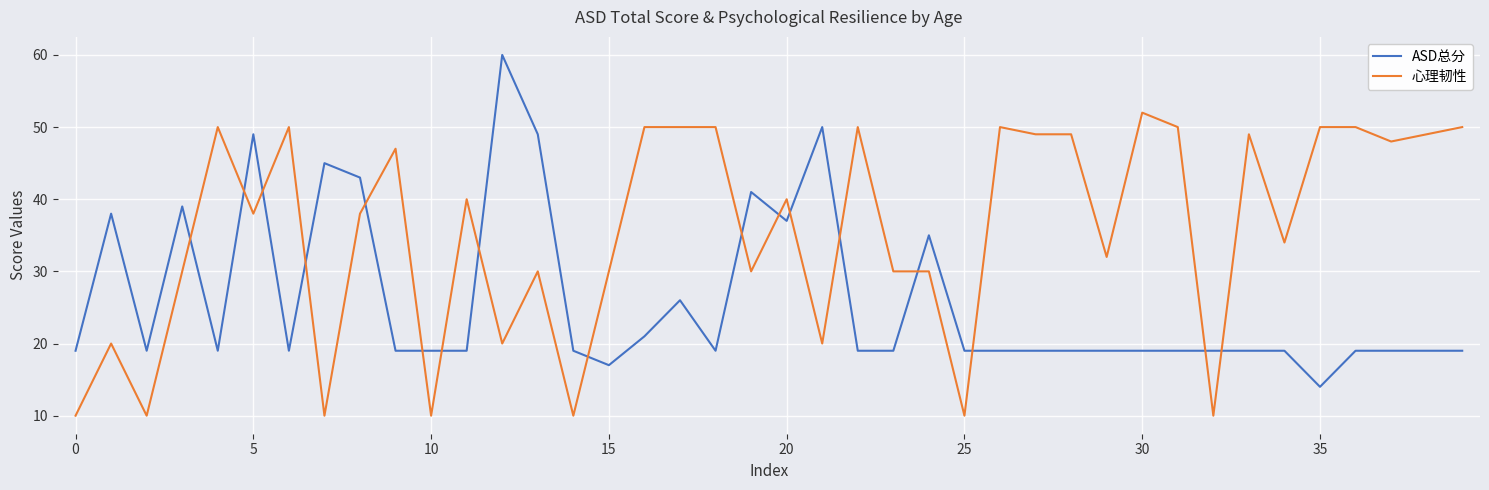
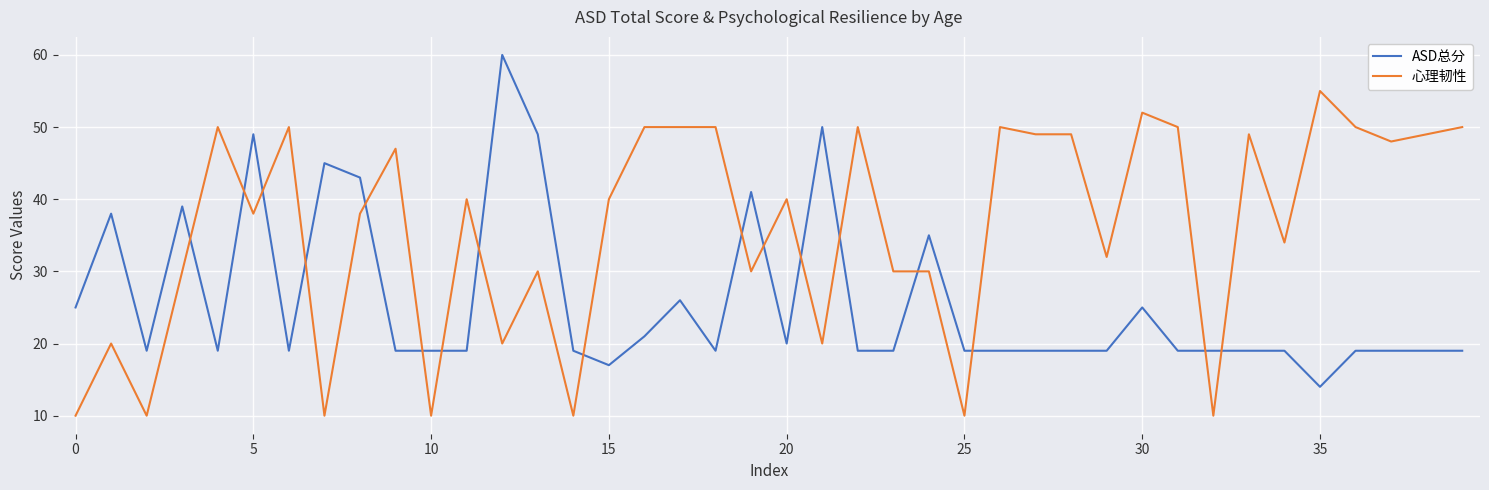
ASD总分, 0: 19 -> 25
心理韧性, 15: 30 -> 40
ASD总分, 20: 37 -> 20
ASD总分, 30: 19 -> 25
心理韧性, 35: 50 -> 55
